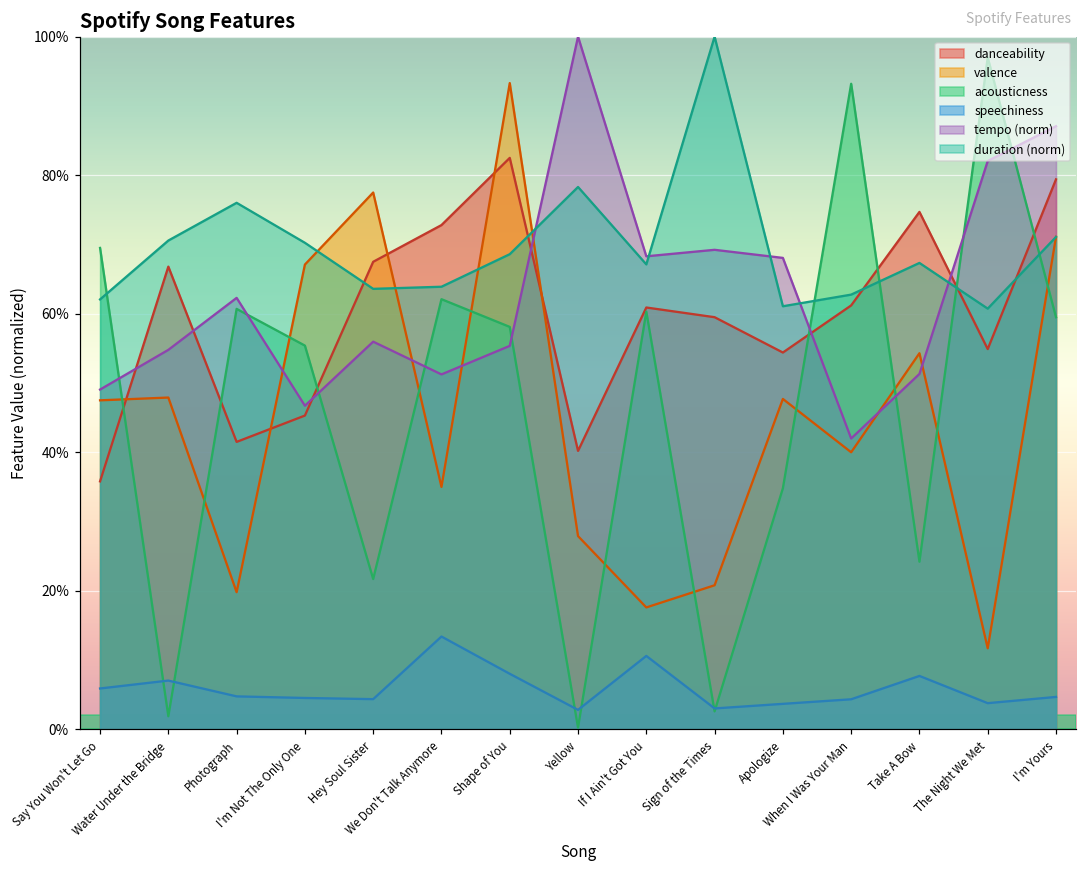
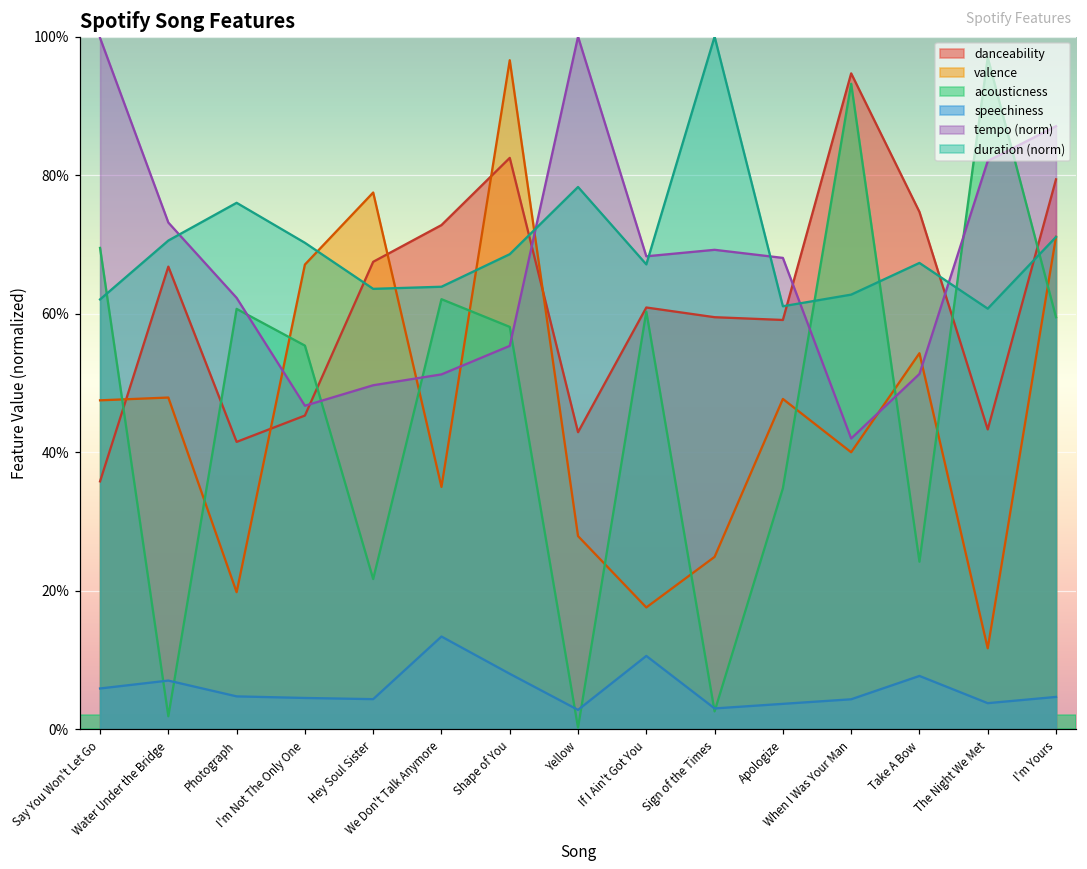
tempo (norm), Say You Won't Let Go: 49% -> 100%
tempo (norm), Water Under the Bridge: 55% -> 73%
tempo (norm), Hey Soul Sister: 56% -> 50%
valence, Shape of You: 93% -> 97%
danceability, Yellow: 40% -> 43%
valence, Sign of the Times: 21% -> 25%
danceability, Apologize: 54% -> 59%
danceability, When I Was Your Man: 61% -> 95%
danceability, The Night We Met: 55% -> 43%
